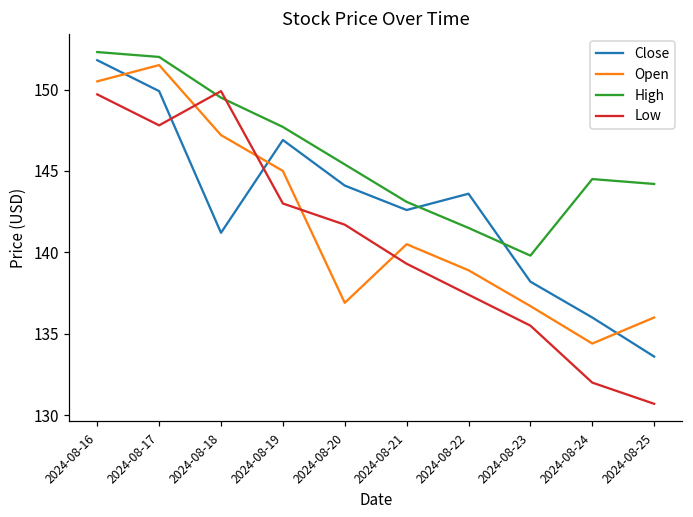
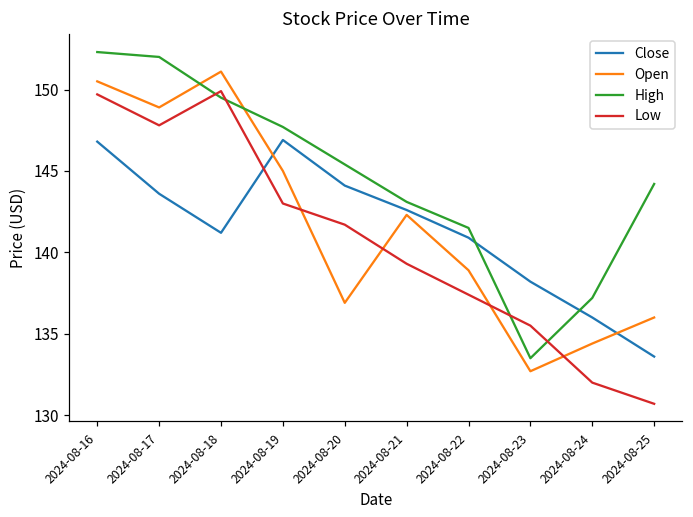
Close, 2024-08-16: 151.8 -> 146.8
Close, 2024-08-17: 149.9 -> 143.6
Open, 2024-08-17: 151.5 -> 148.9
Open, 2024-08-18: 147.2 -> 151.1
Open, 2024-08-21: 140.5 -> 142.3
Close, 2024-08-22: 143.6 -> 140.9
Open, 2024-08-23: 136.7 -> 132.7
High, 2024-08-23: 139.8 -> 133.5
High, 2024-08-24: 144.5 -> 137.2
